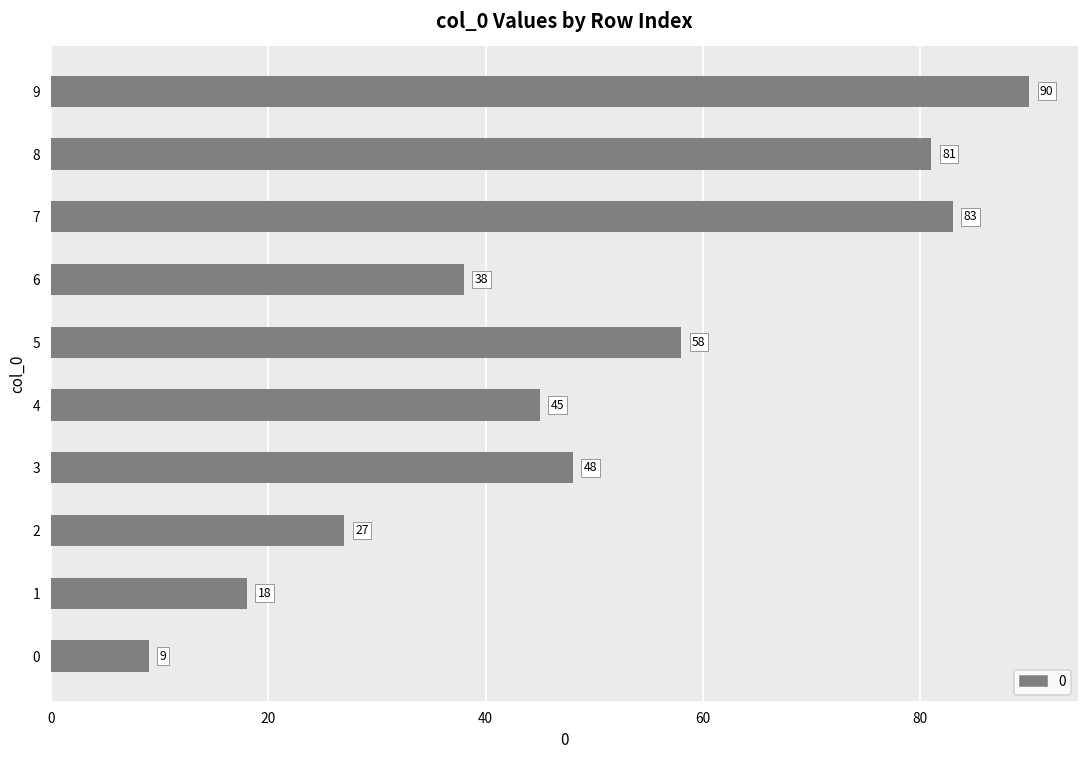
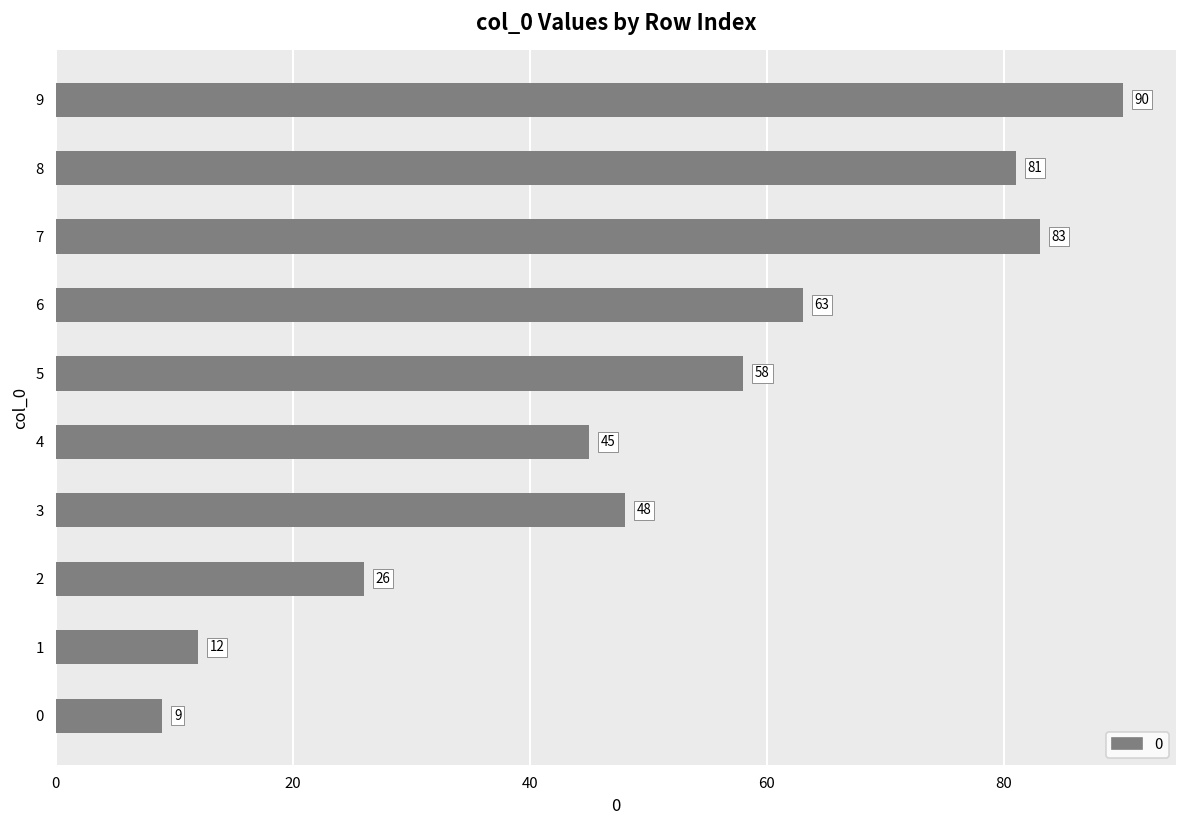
6: 38 -> 63
2: 27 -> 26
1: 18 -> 12
